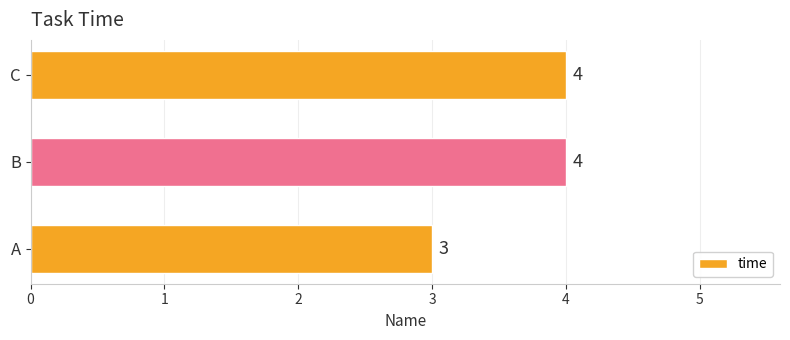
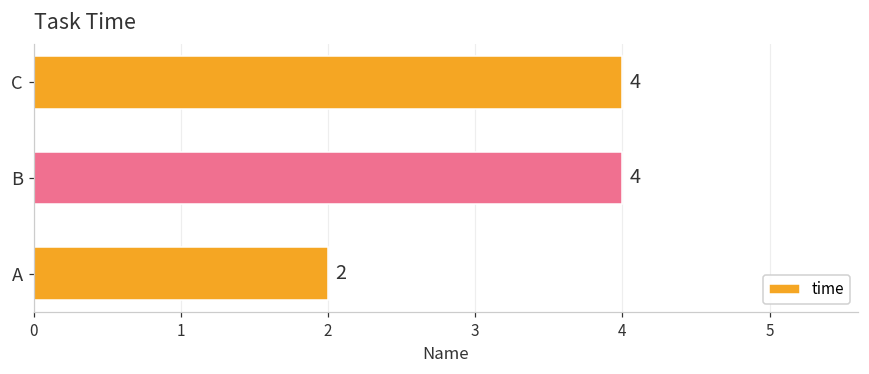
A: 3 -> 2
